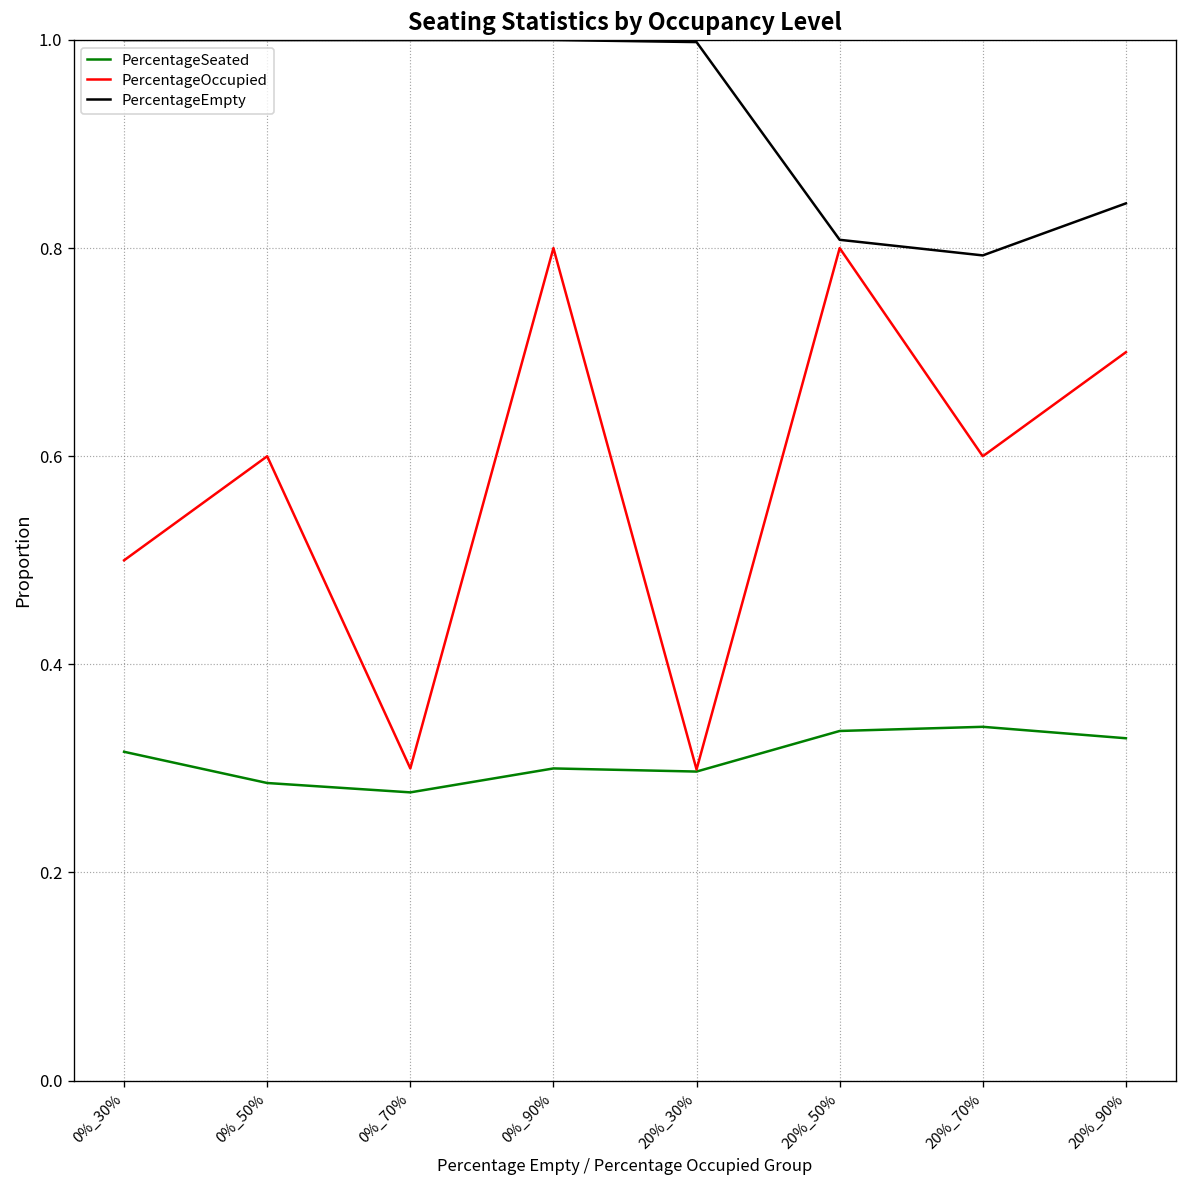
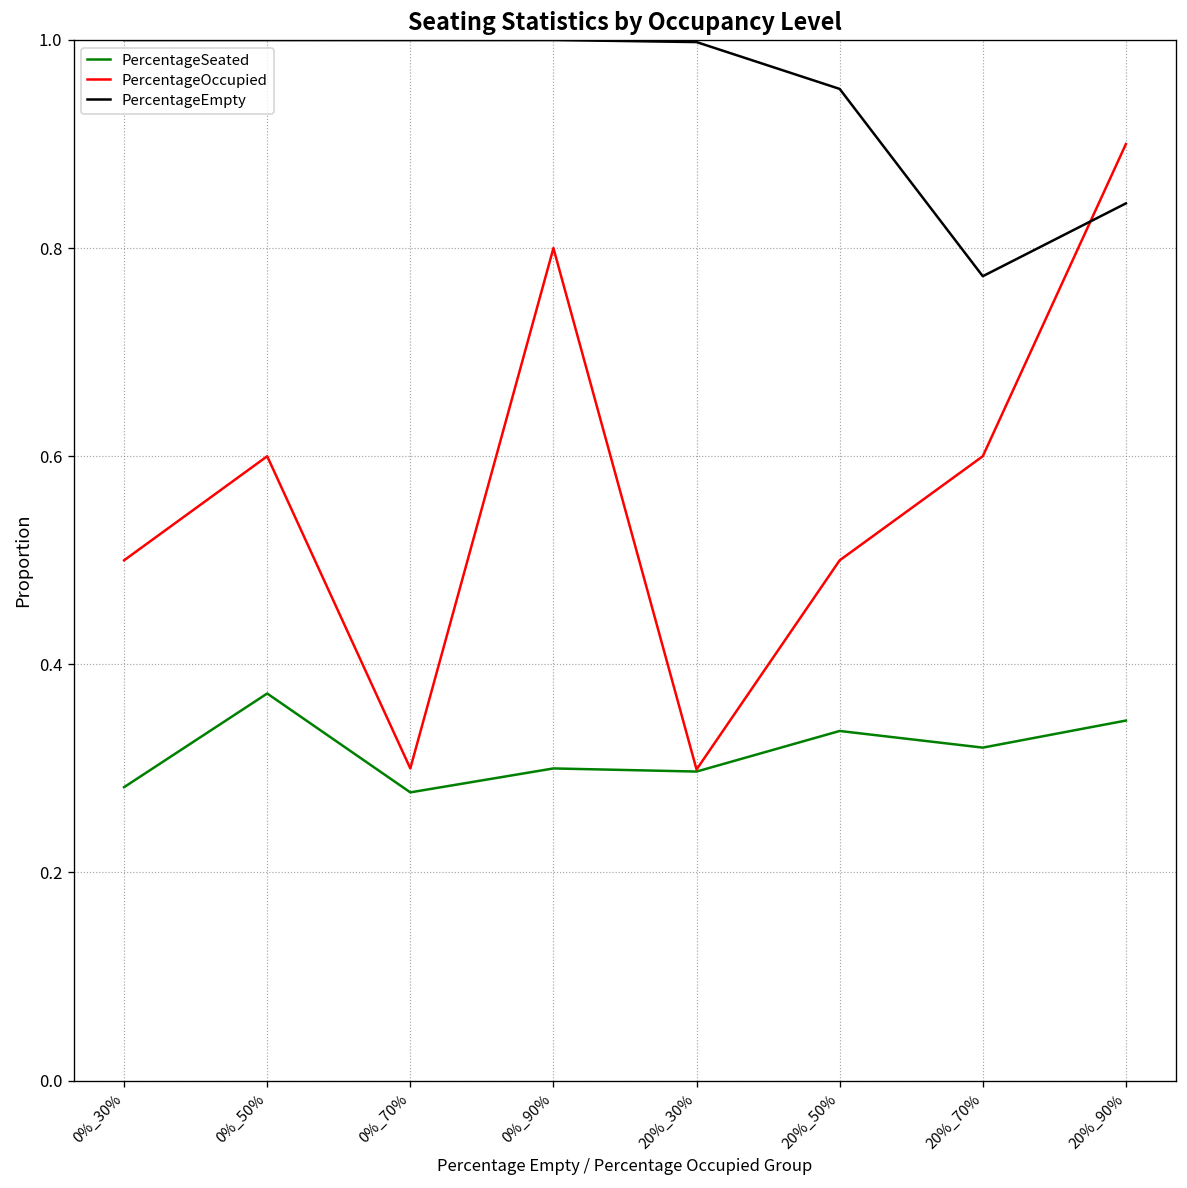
PercentageSeated, 0%_30%: 0.32 -> 0.28
PercentageSeated, 0%_50%: 0.29 -> 0.37
PercentageOccupied, 20%_50%: 0.8 -> 0.5
PercentageEmpty, 20%_50%: 0.81 -> 0.95
PercentageSeated, 20%_70%: 0.34 -> 0.32
PercentageEmpty, 20%_70%: 0.79 -> 0.77
PercentageSeated, 20%_90%: 0.33 -> 0.35
PercentageOccupied, 20%_90%: 0.7 -> 0.9
